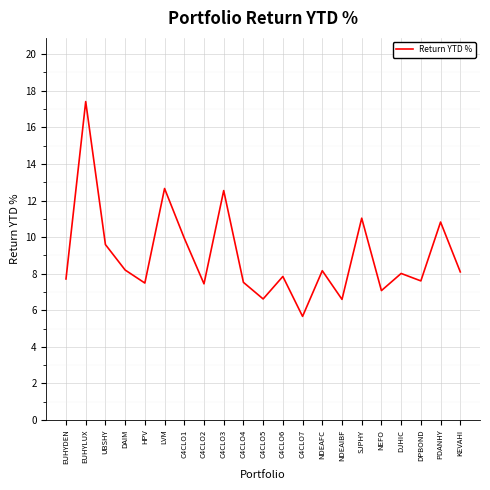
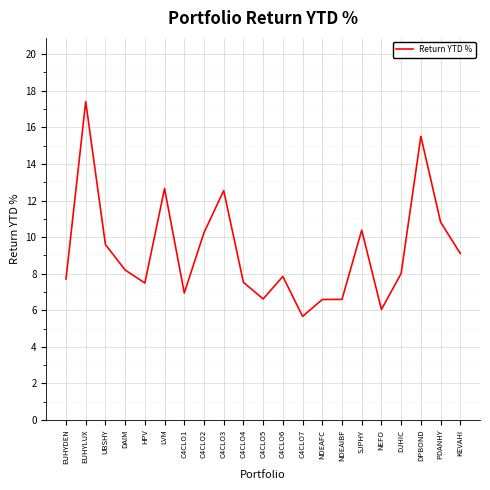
C4CLO1: 9.9 -> 6.9
C4CLO2: 7.4 -> 10.2
NDEAFC: 8.2 -> 6.6
SJPHY: 11.0 -> 10.4
NEFO: 7.1 -> 6.0
DPBOND: 7.6 -> 15.5
KEVAHI: 8.1 -> 9.1
